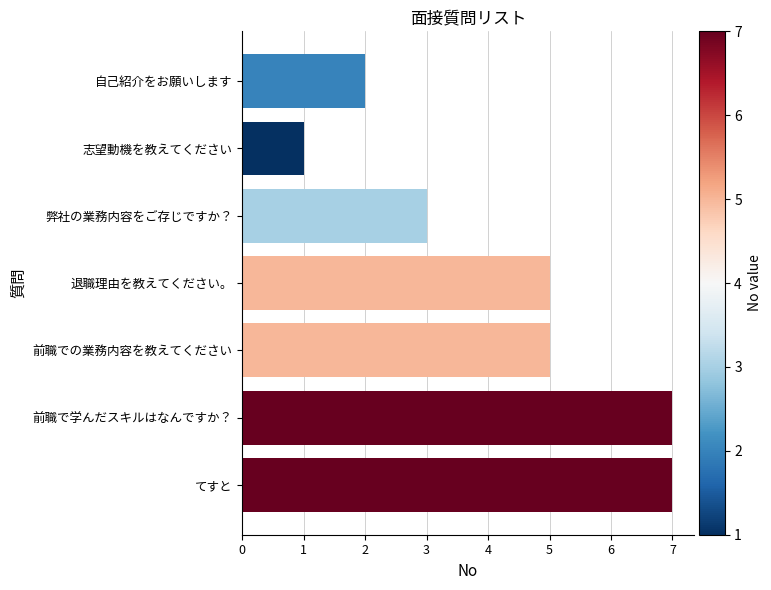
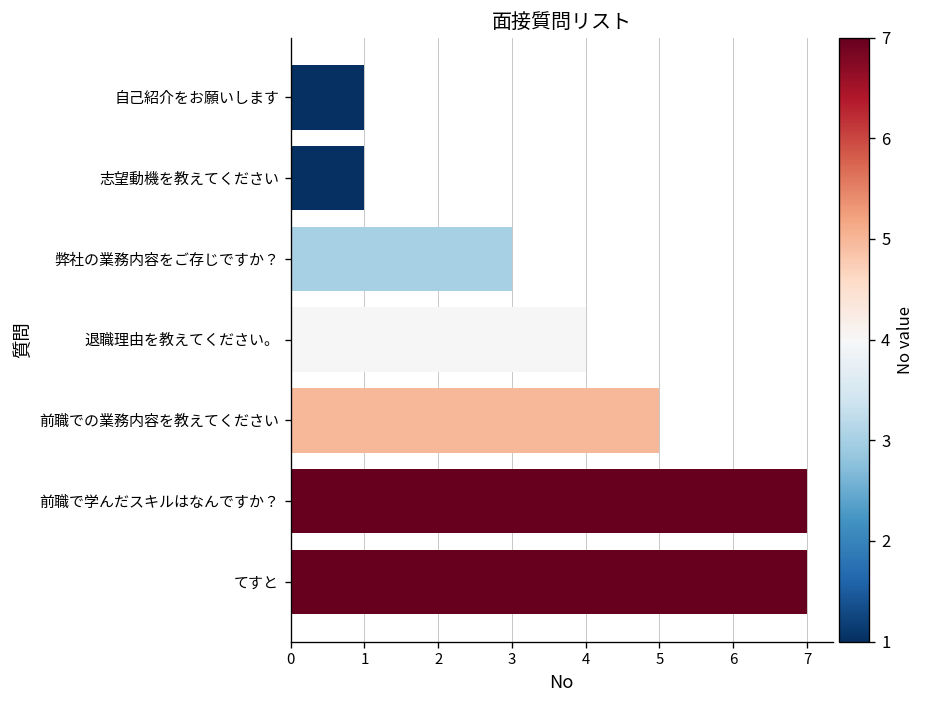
自己紹介をお願いします: 2 -> 1
退職理由を教えてください。: 5 -> 4
